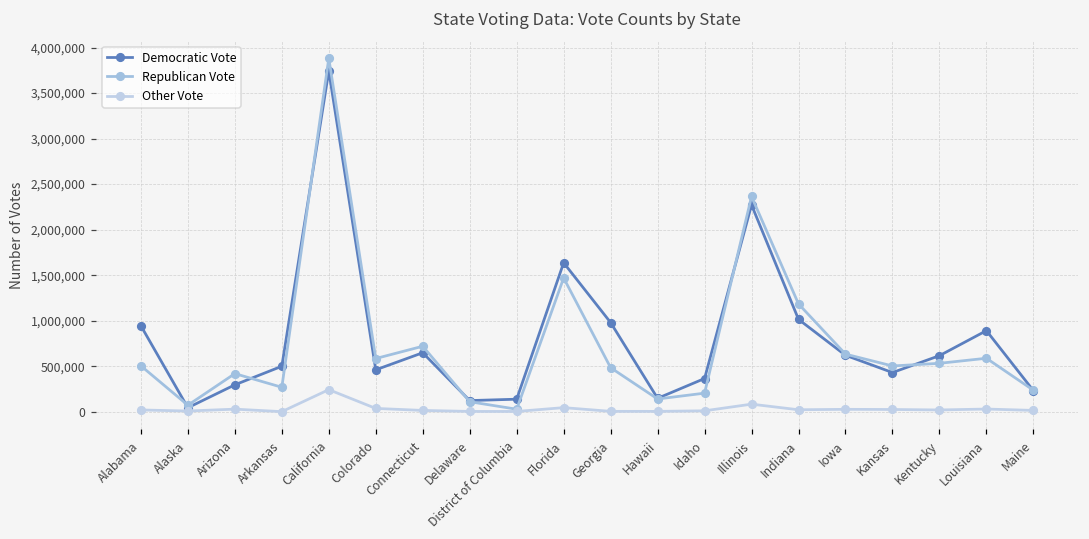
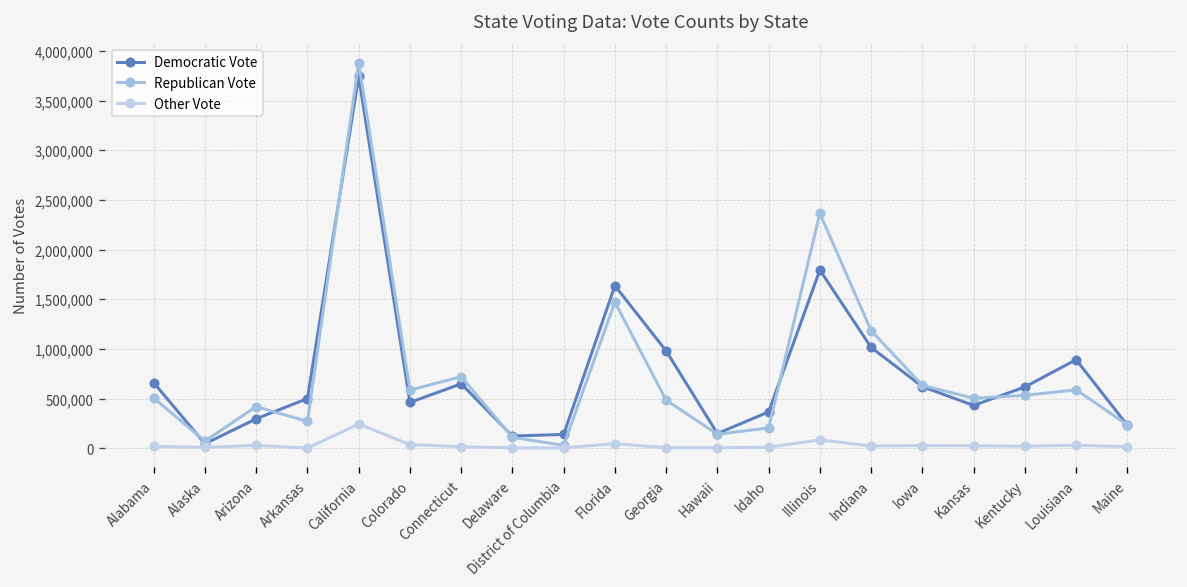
Democratic Vote, Alabama: 900,000 -> 700,000
Democratic Vote, Illinois: 2,300,000 -> 1,800,000
